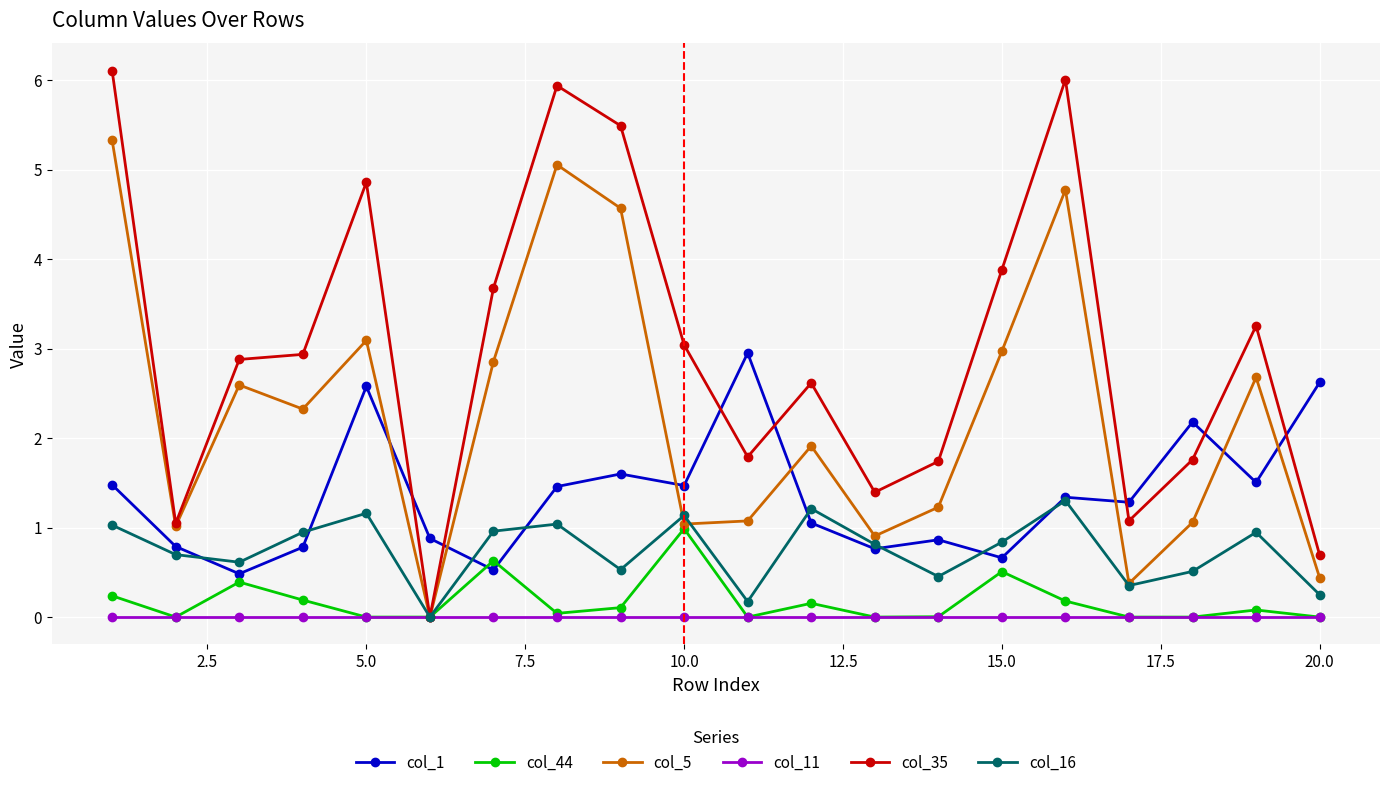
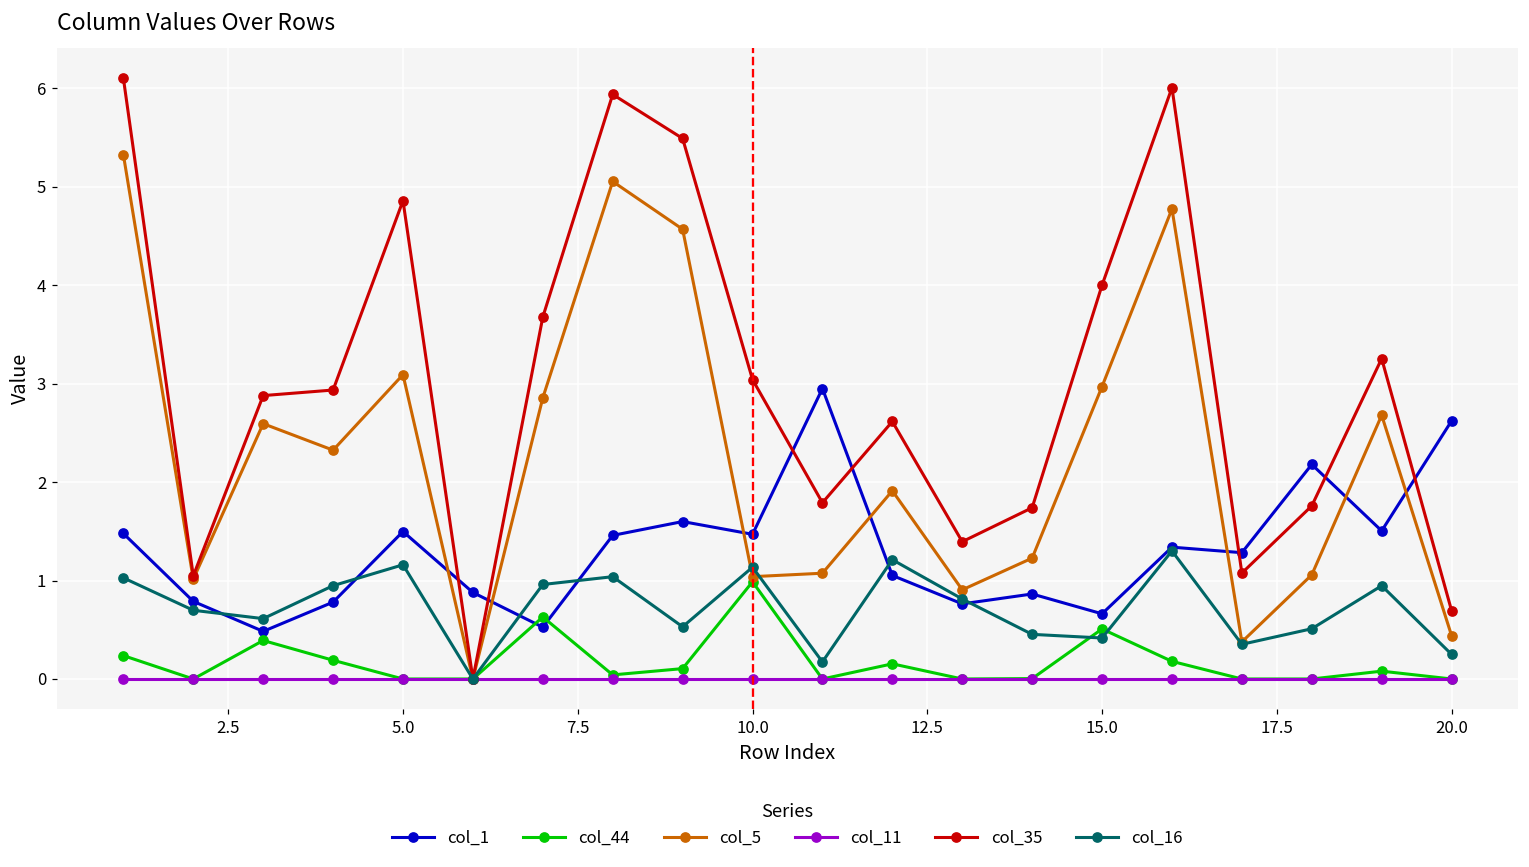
col_1, 5.0: 2.6 -> 1.5
col_35, 15.0: 3.9 -> 4.0
col_16, 15.0: 0.8 -> 0.4
